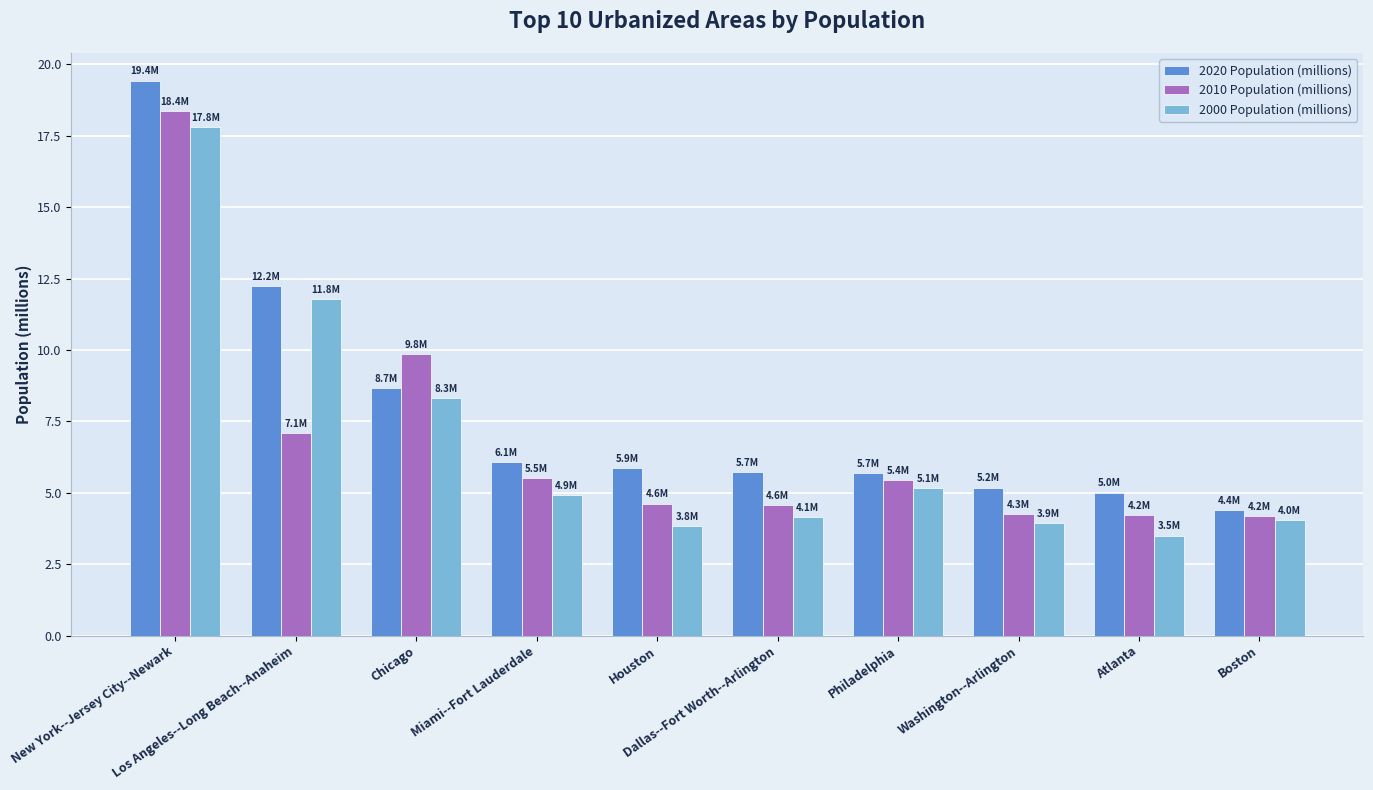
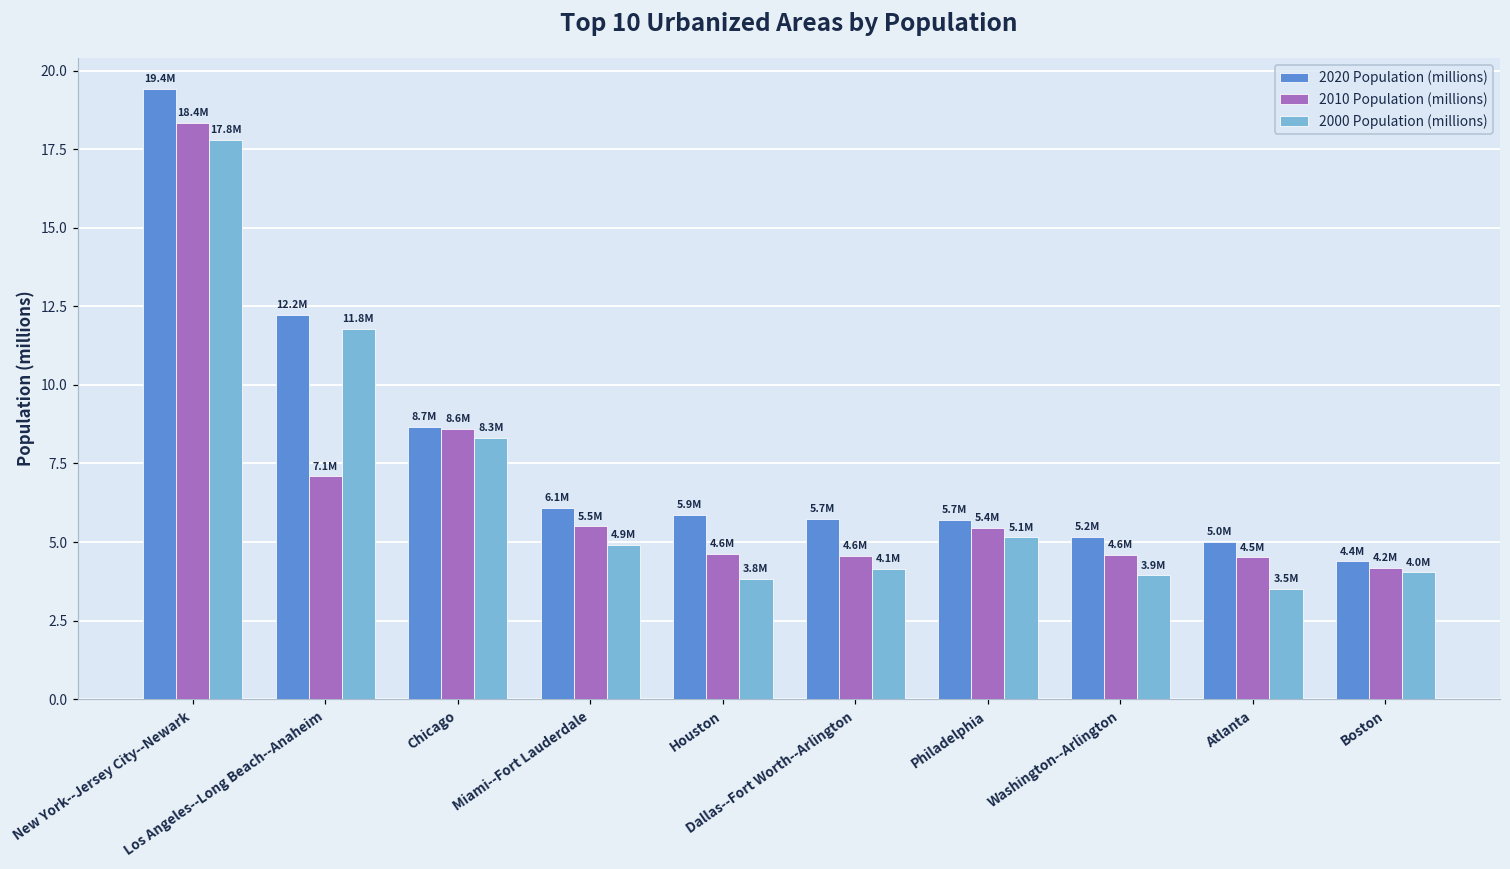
2010 Population (millions), Chicago: 9.8M -> 8.6M
2010 Population (millions), Washington--Arlington: 4.3M -> 4.6M
2010 Population (millions), Atlanta: 4.2M -> 4.5M
